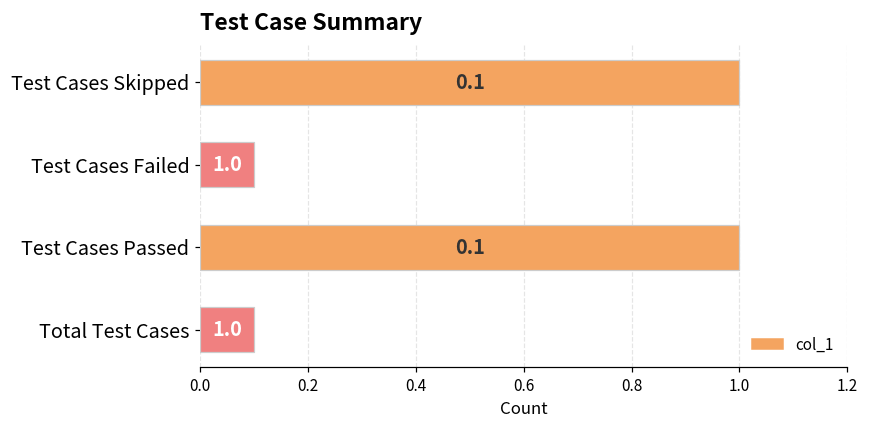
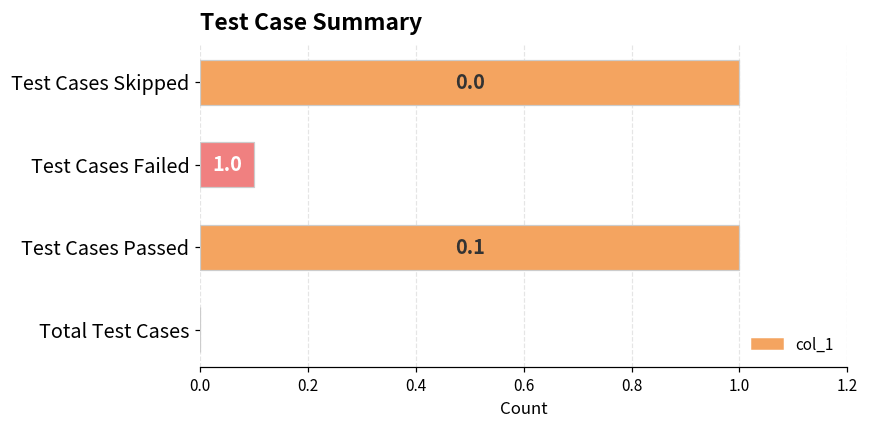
Total Test Cases: 0.1 -> 0.0
